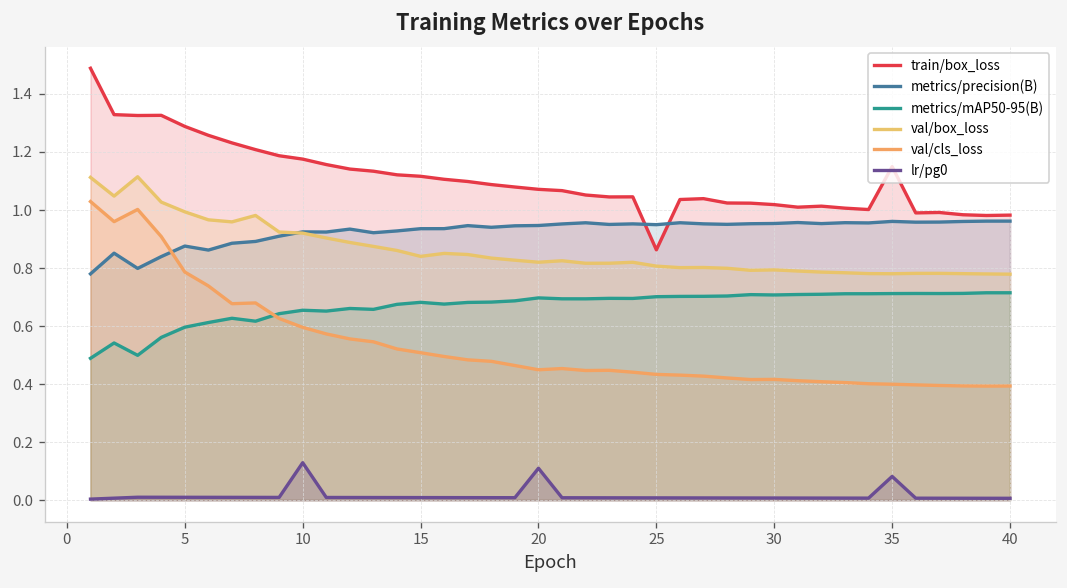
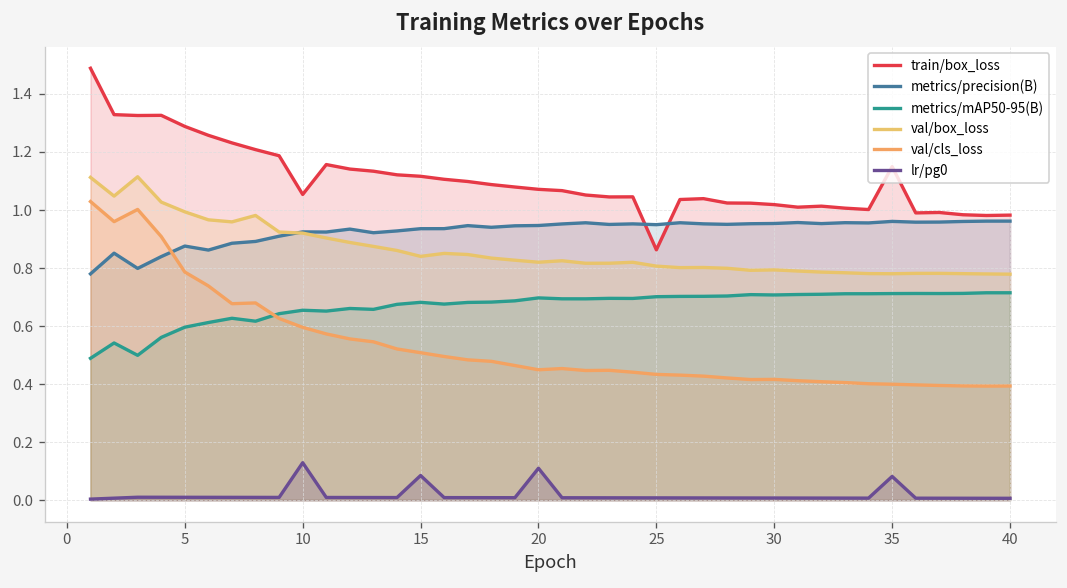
train/box_loss, 10: 1.18 -> 1.05
lr/pg0, 15: 0.01 -> 0.08
